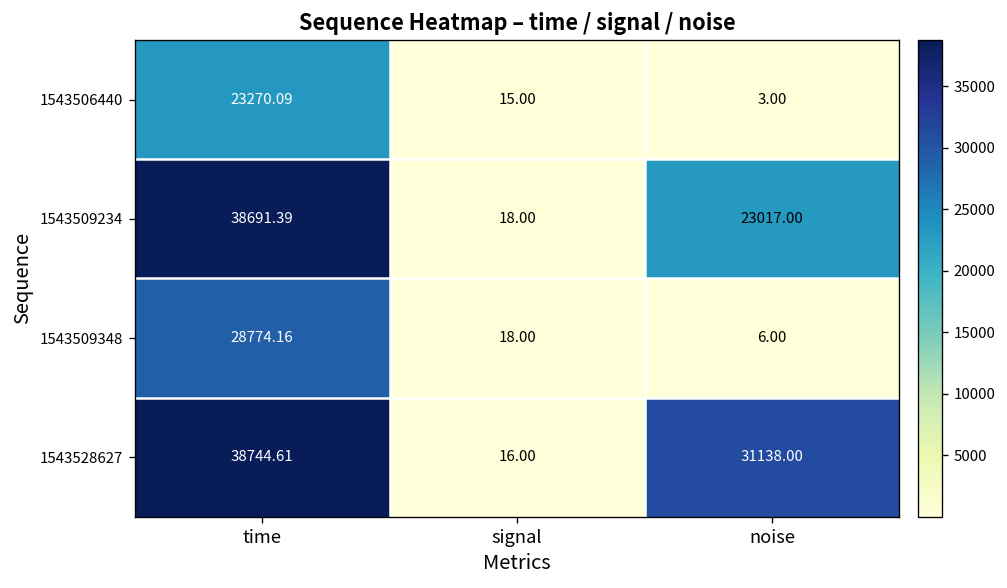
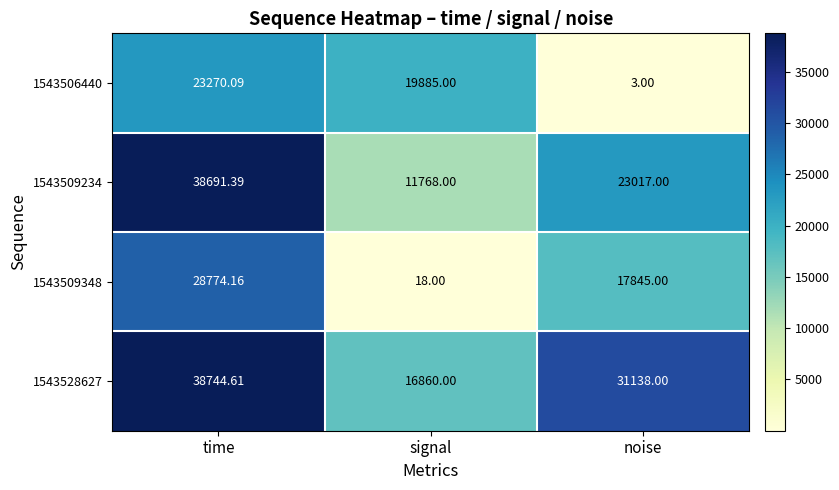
1543506440, signal: 15.00 -> 19885.00
1543509234, signal: 18.00 -> 11768.00
1543509348, noise: 6.00 -> 17845.00
1543528627, signal: 16.00 -> 16860.00
